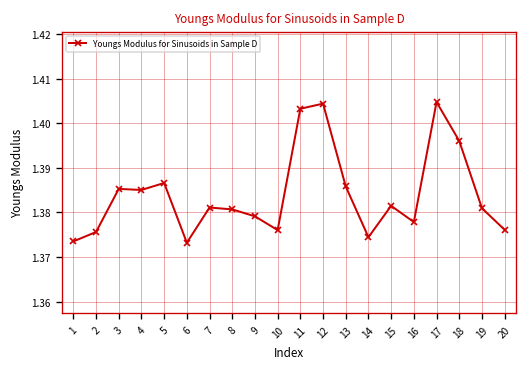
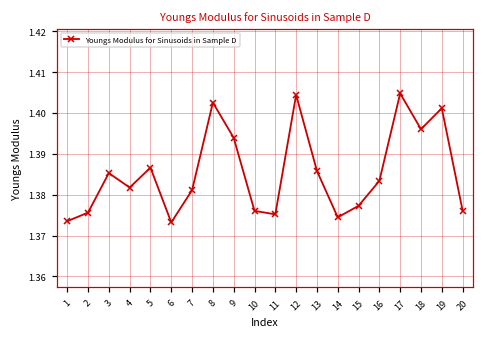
4: 1.385 -> 1.382
8: 1.381 -> 1.403
9: 1.379 -> 1.394
11: 1.403 -> 1.375
15: 1.381 -> 1.377
16: 1.378 -> 1.383
19: 1.381 -> 1.401
